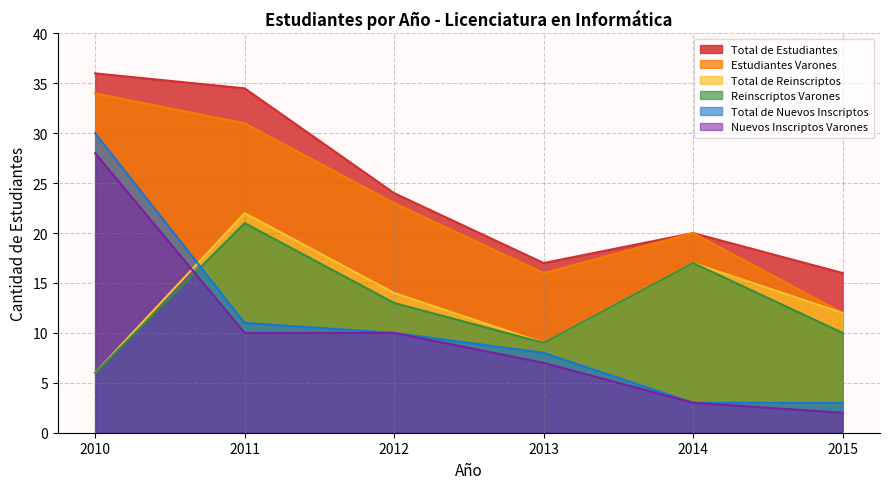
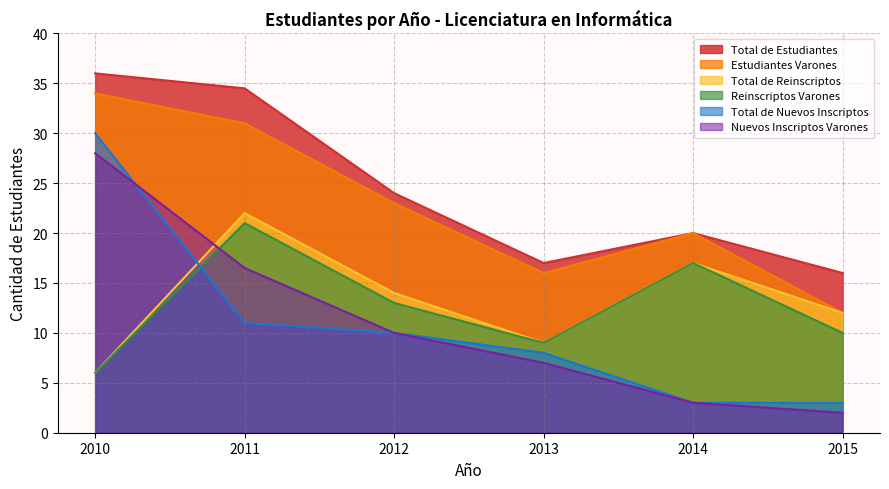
Nuevos Inscriptos Varones, 2011: 10 -> 17
